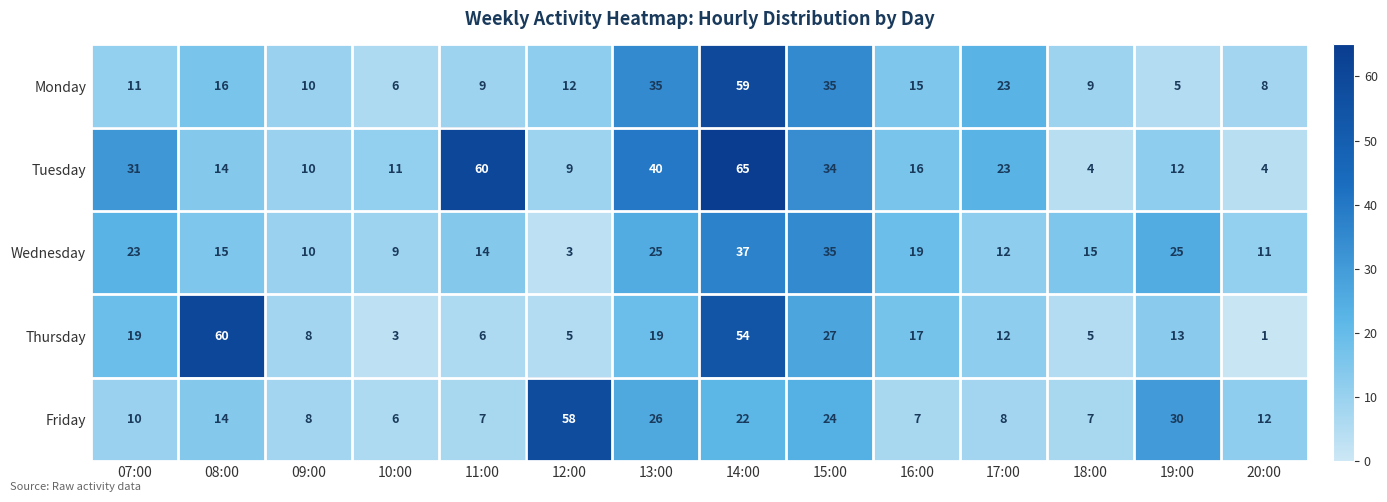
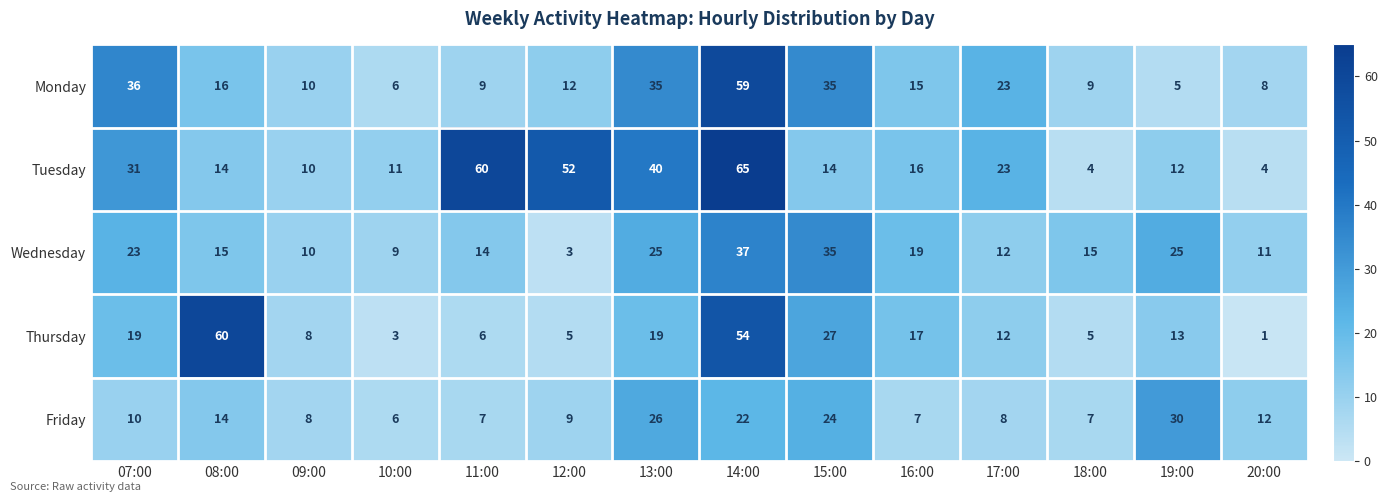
Monday, 07:00: 11 -> 36
Tuesday, 12:00: 9 -> 52
Tuesday, 15:00: 34 -> 14
Friday, 12:00: 58 -> 9
